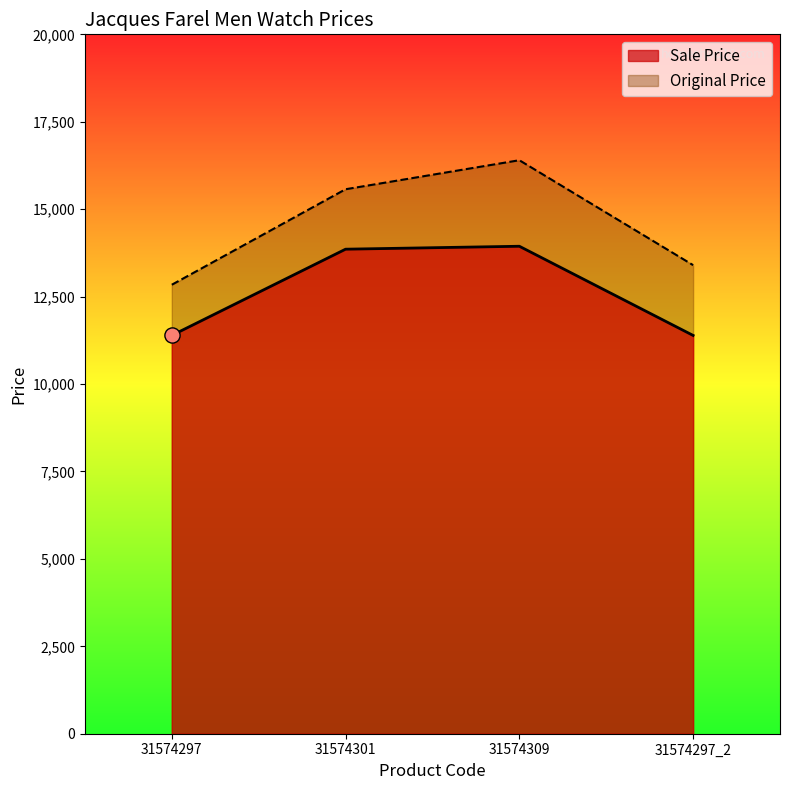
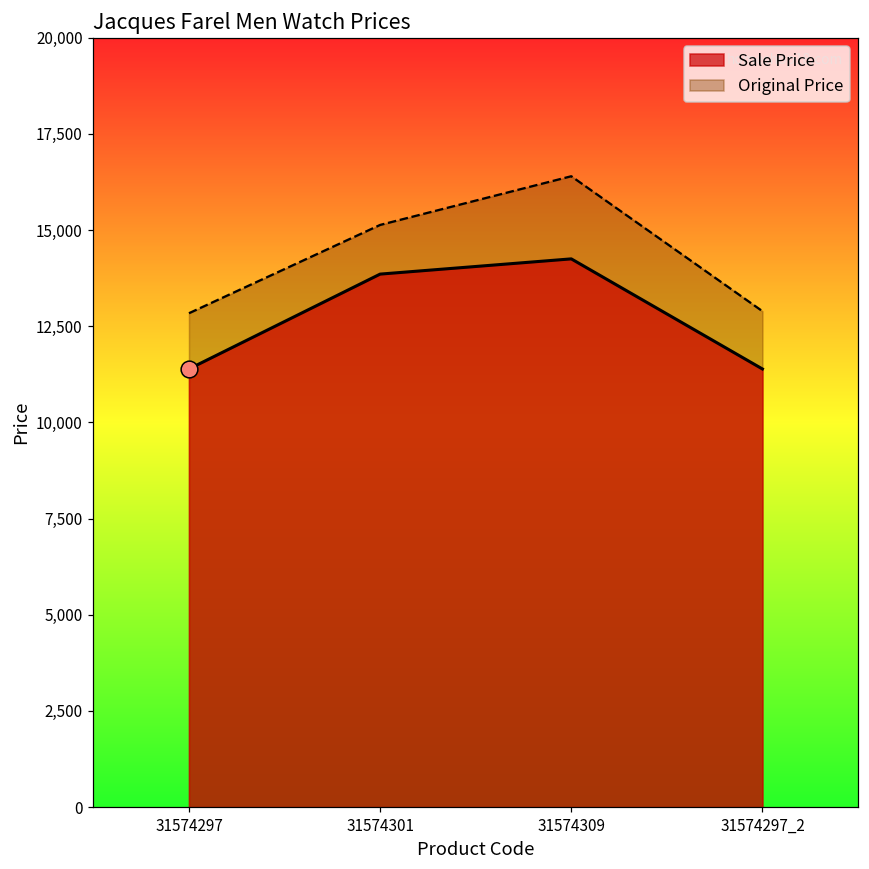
Original Price, 31574301: 15,600 -> 15,100
Sale Price, 31574309: 13,900 -> 14,300
Original Price, 31574297_2: 13,400 -> 12,900
